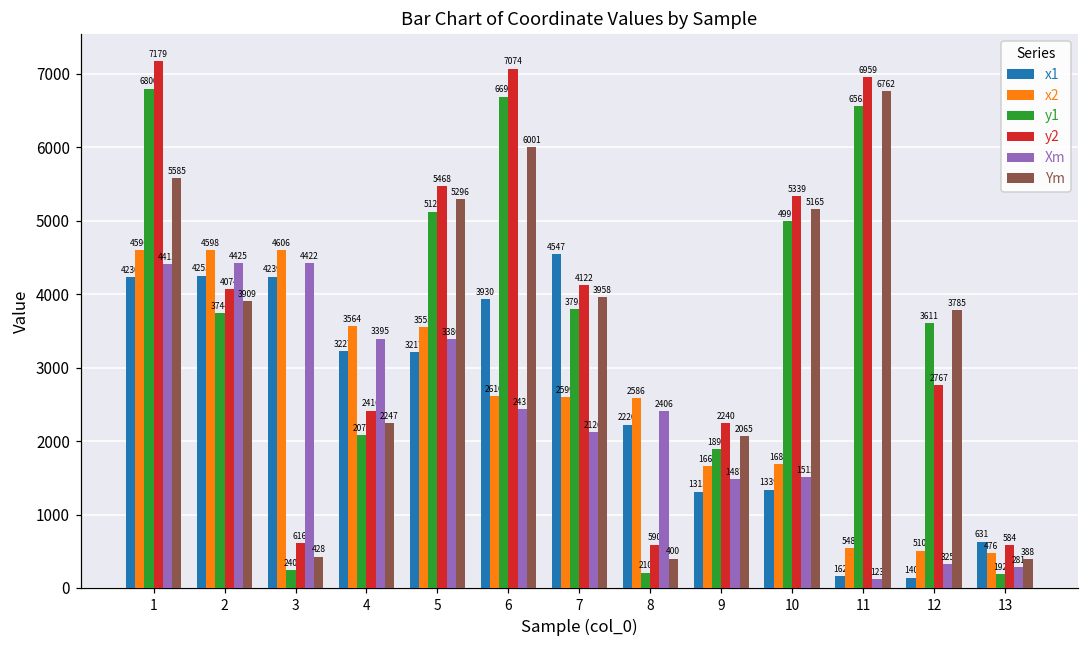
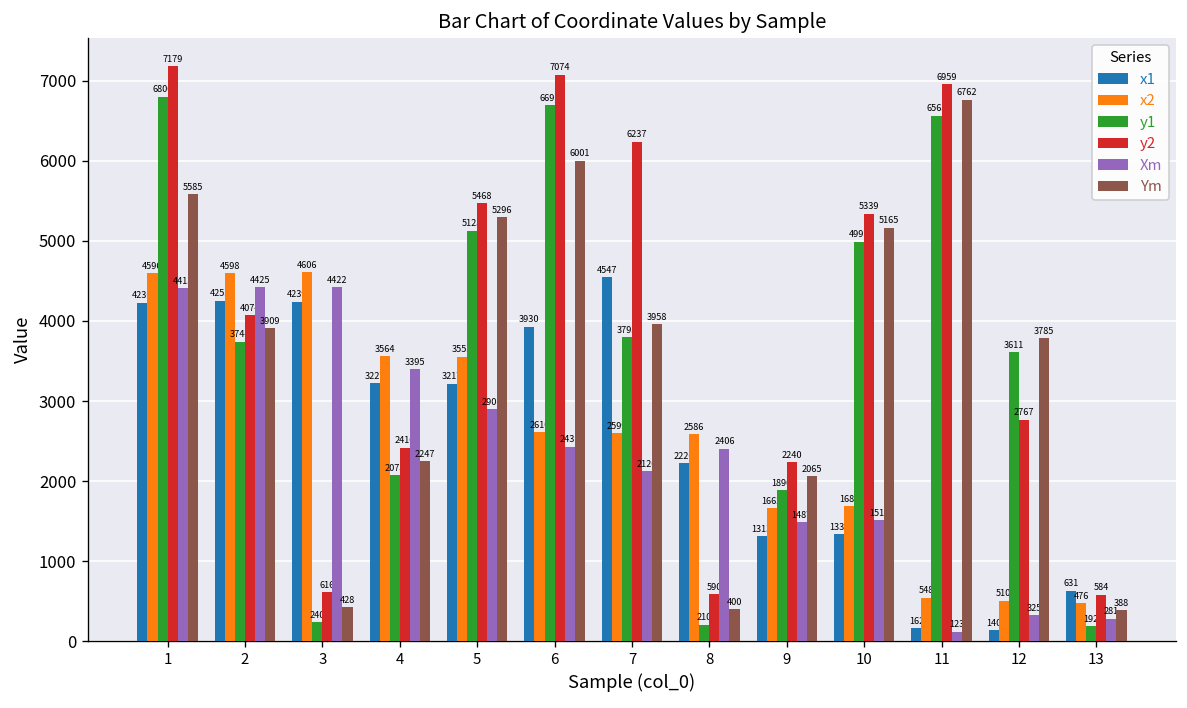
Xm, 5: 3386 -> 2900
y2, 7: 4122 -> 6237
